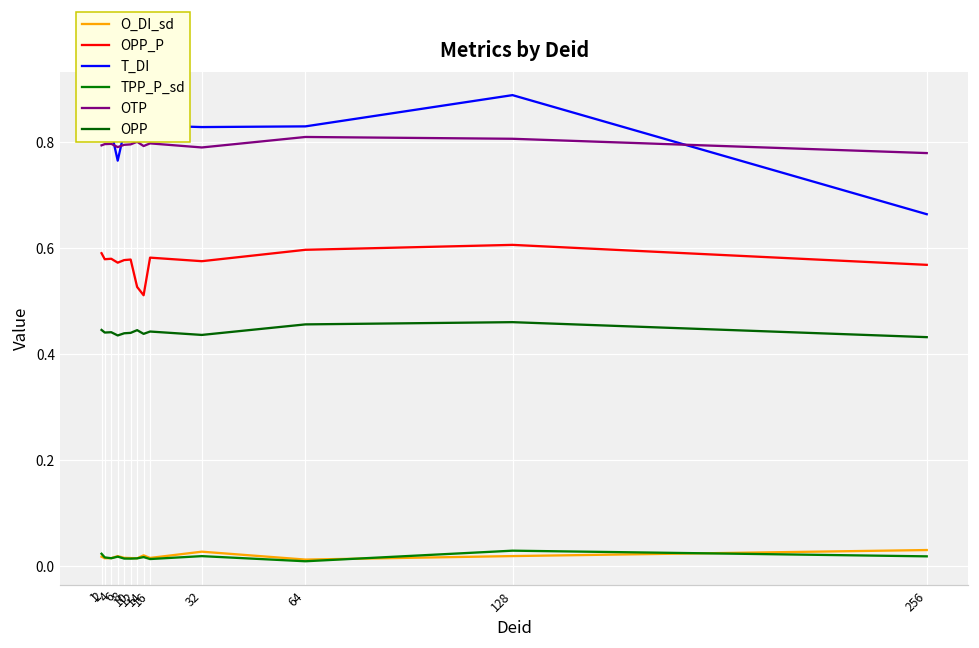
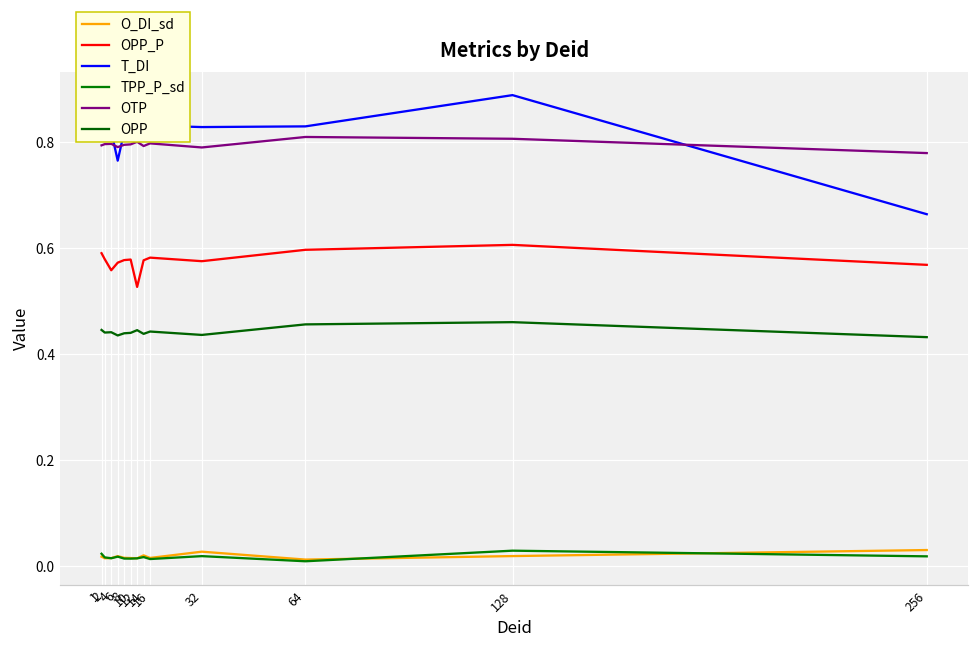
OPP_P, 4: 0.58 -> 0.56
OPP_P, 14: 0.51 -> 0.58
